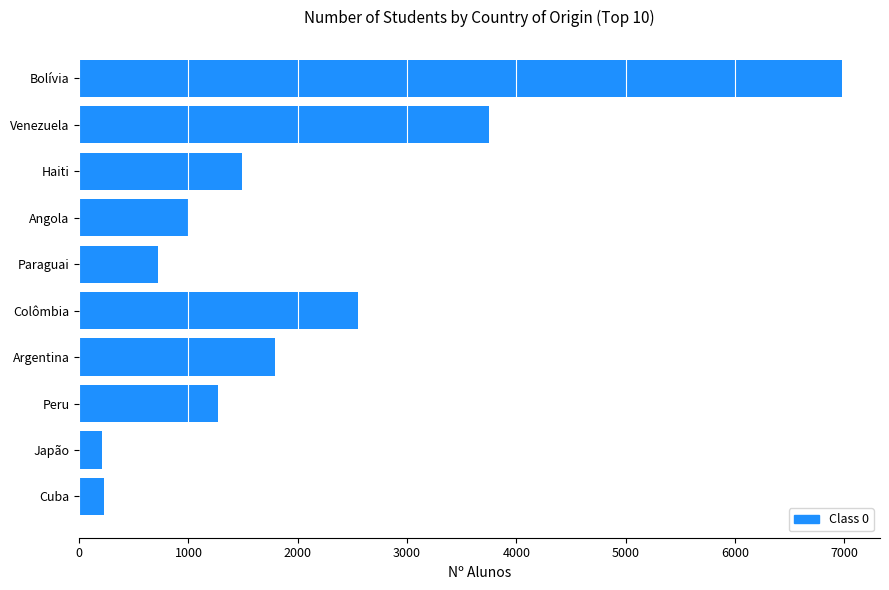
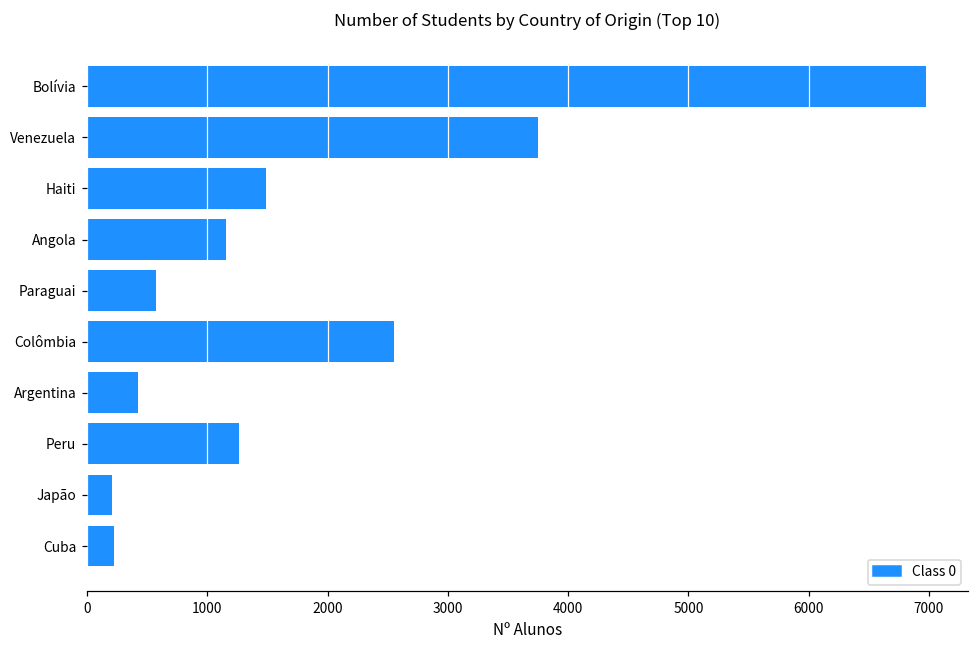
Angola: 1010 -> 1160
Paraguai: 730 -> 570
Argentina: 1790 -> 430
